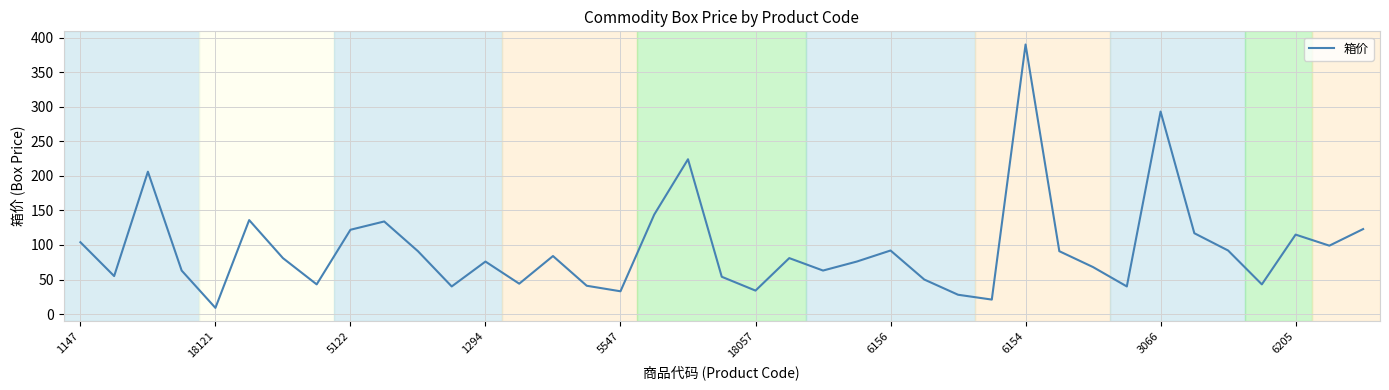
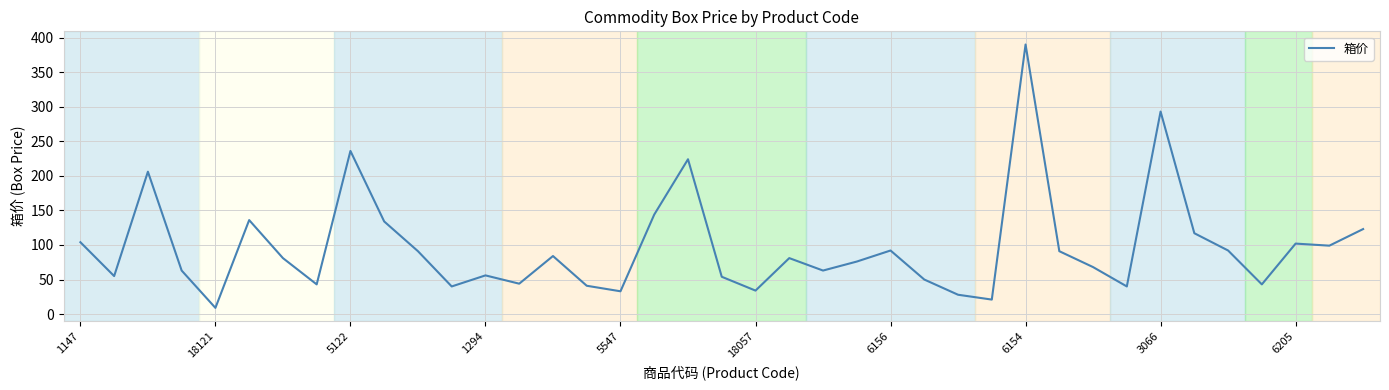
5122: 120 -> 240
1294: 80 -> 60
6205: 120 -> 100
